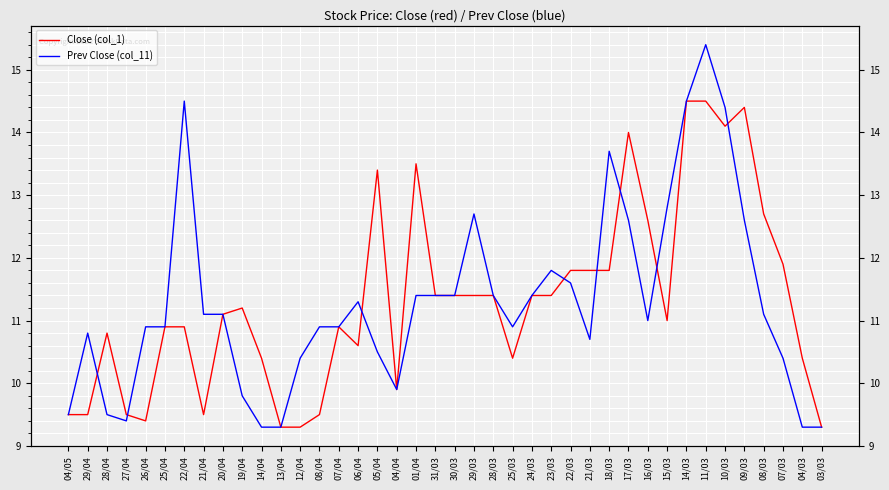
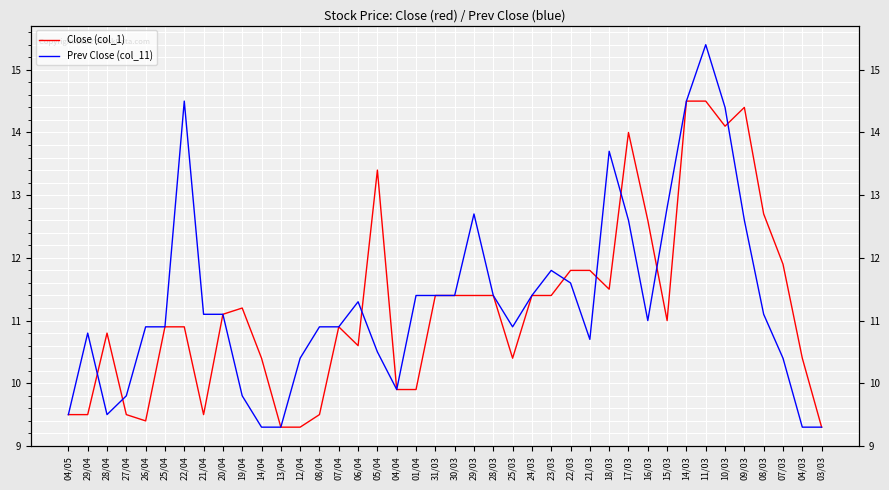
Prev Close (col_11), 27/04: 9.4 -> 9.8
Close (col_1), 01/04: 13.5 -> 9.9
Close (col_1), 18/03: 11.8 -> 11.5
